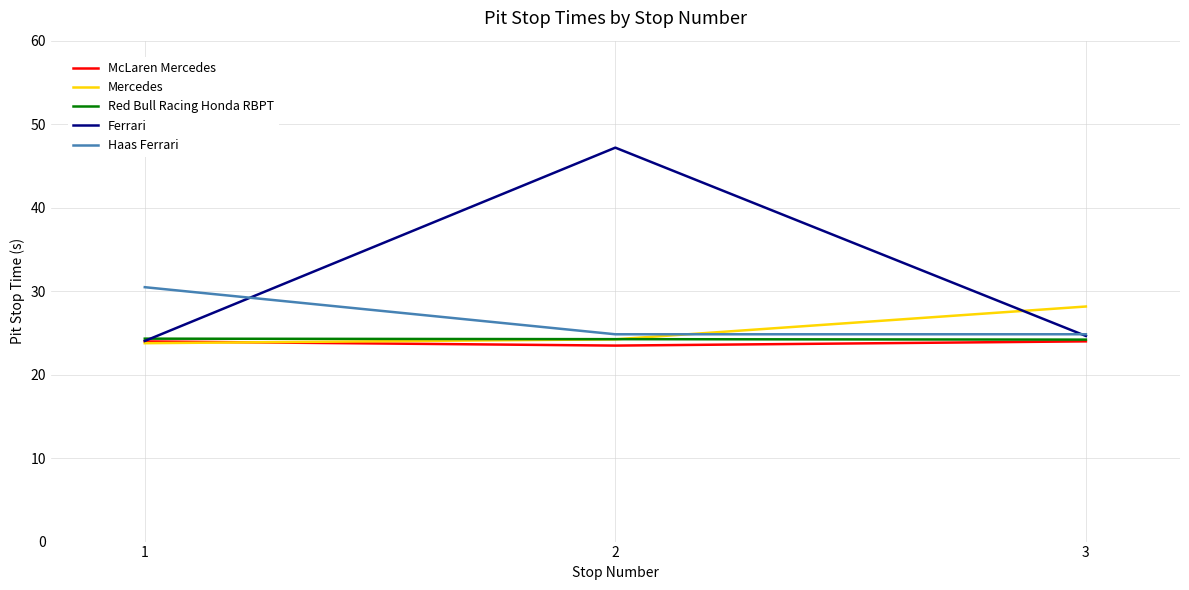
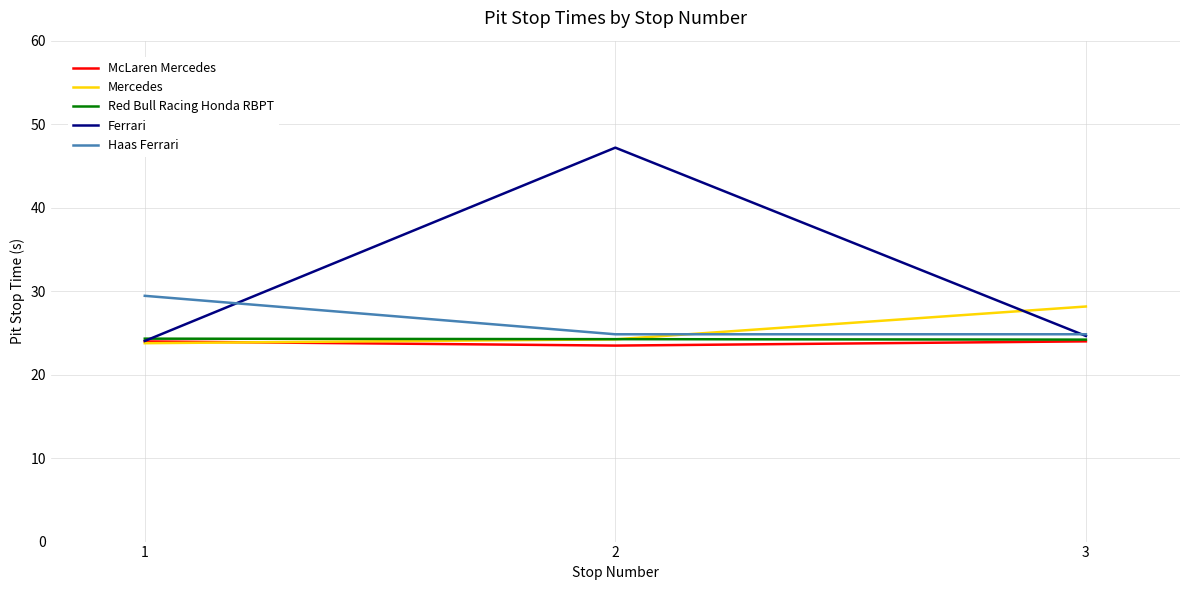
Haas Ferrari, 1: 30 -> 29
